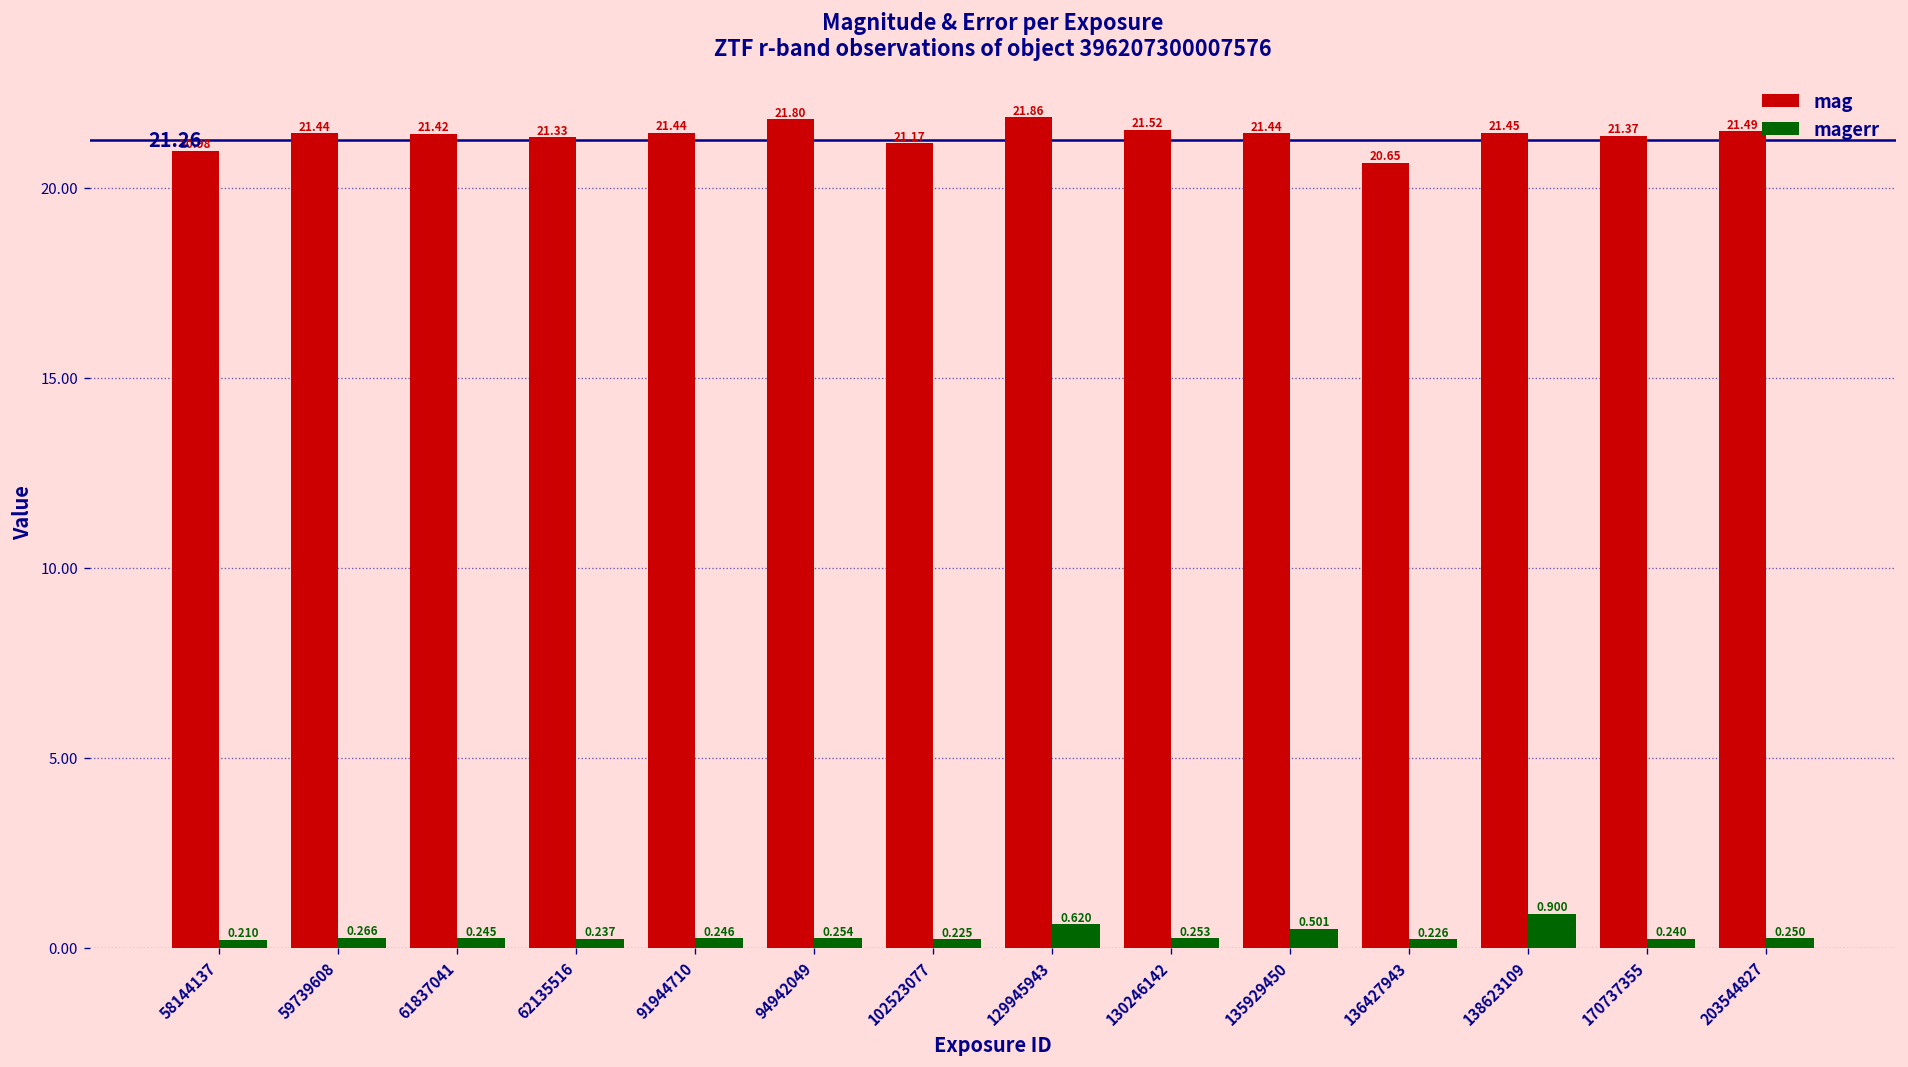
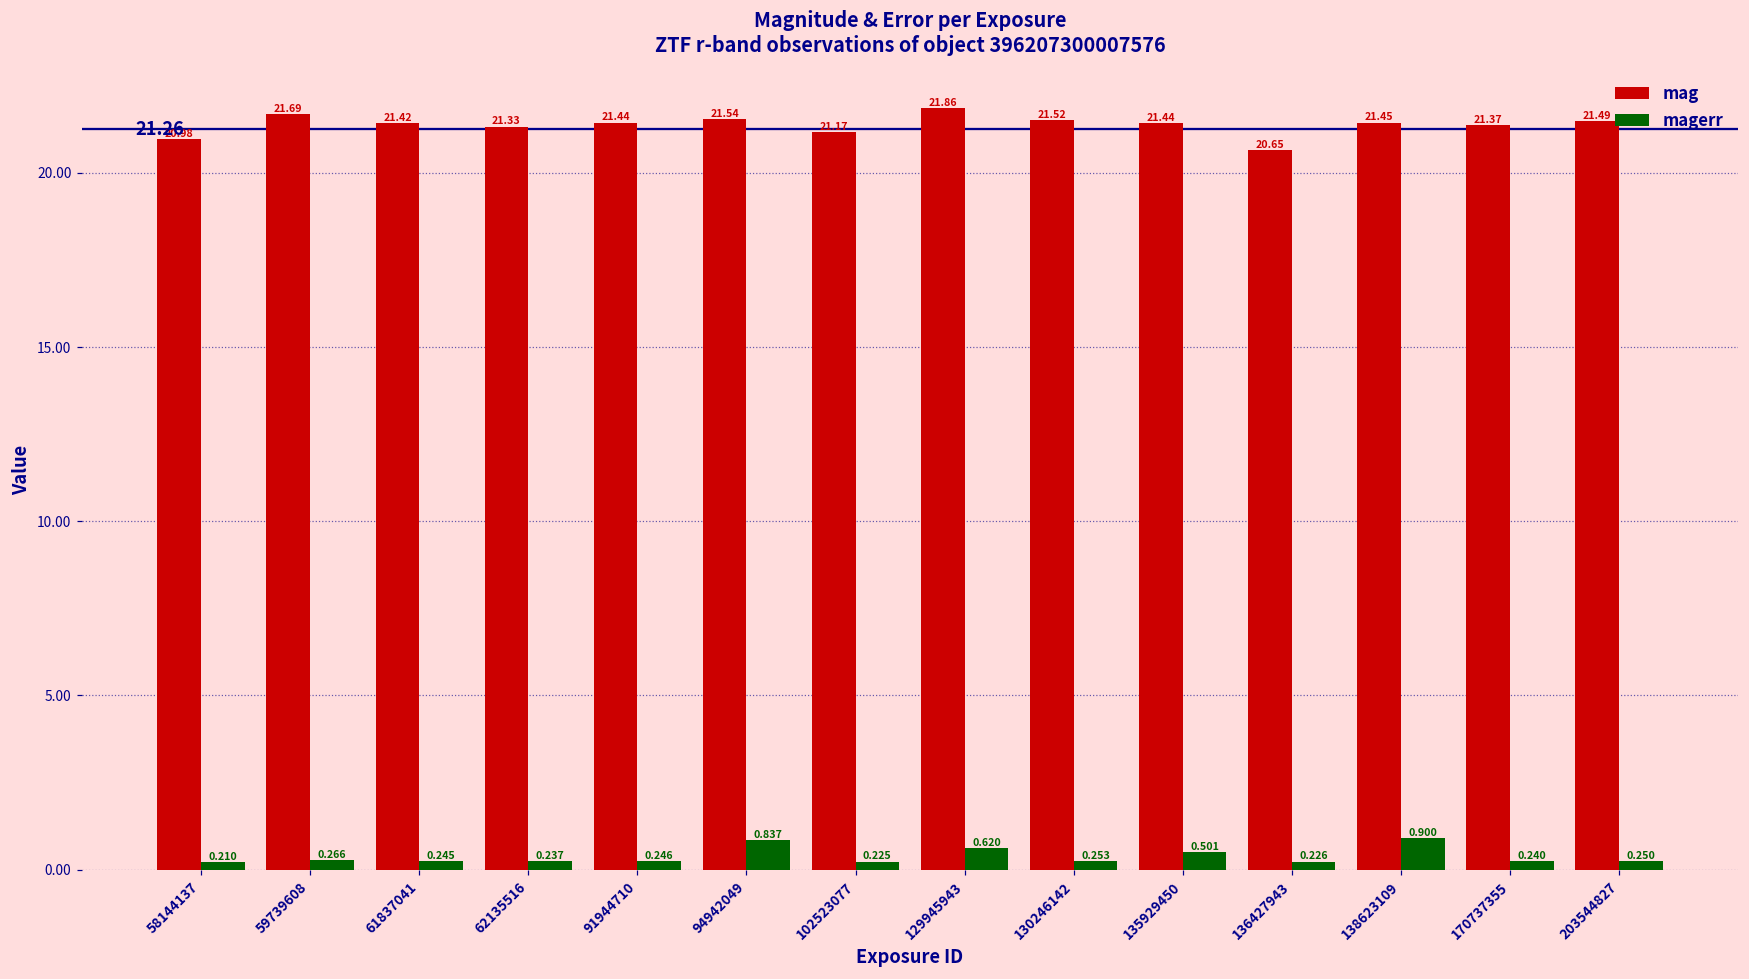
mag, 59739608: 21.44 -> 21.69
mag, 94942049: 21.80 -> 21.54
magerr, 94942049: 0.254 -> 0.837
